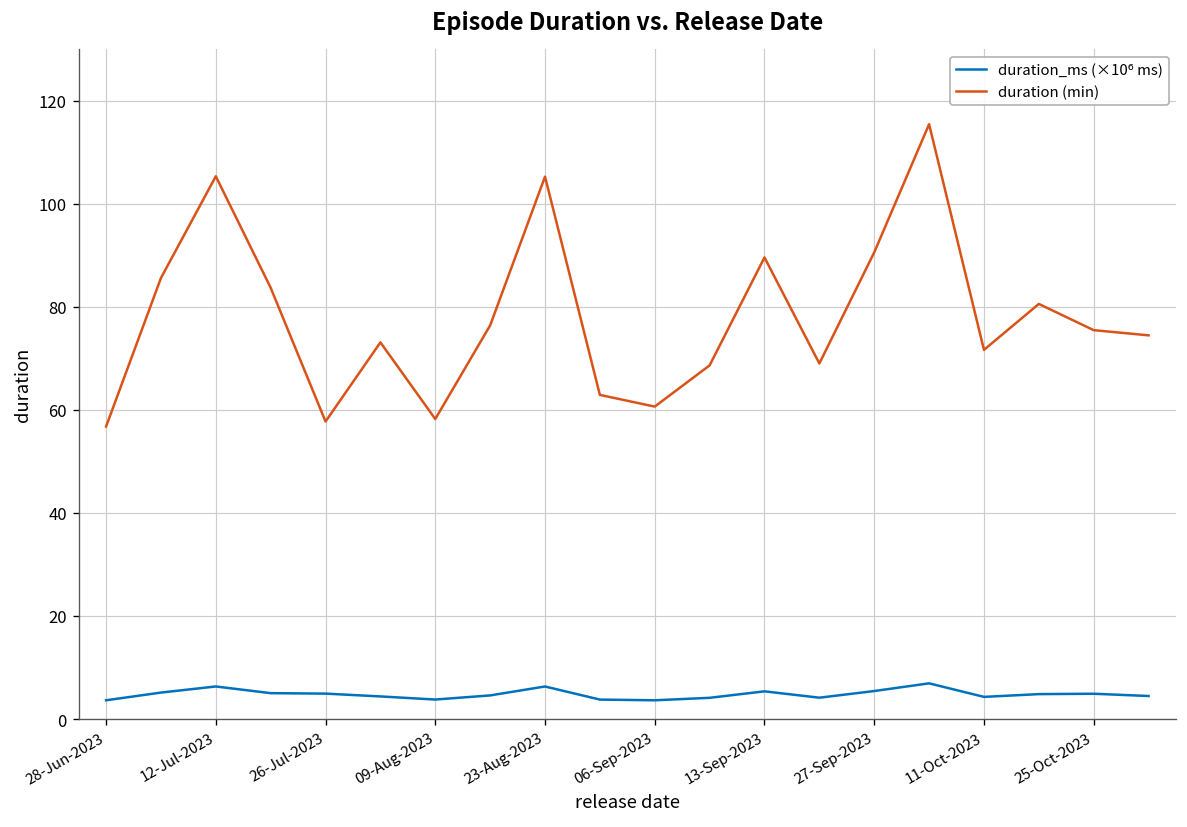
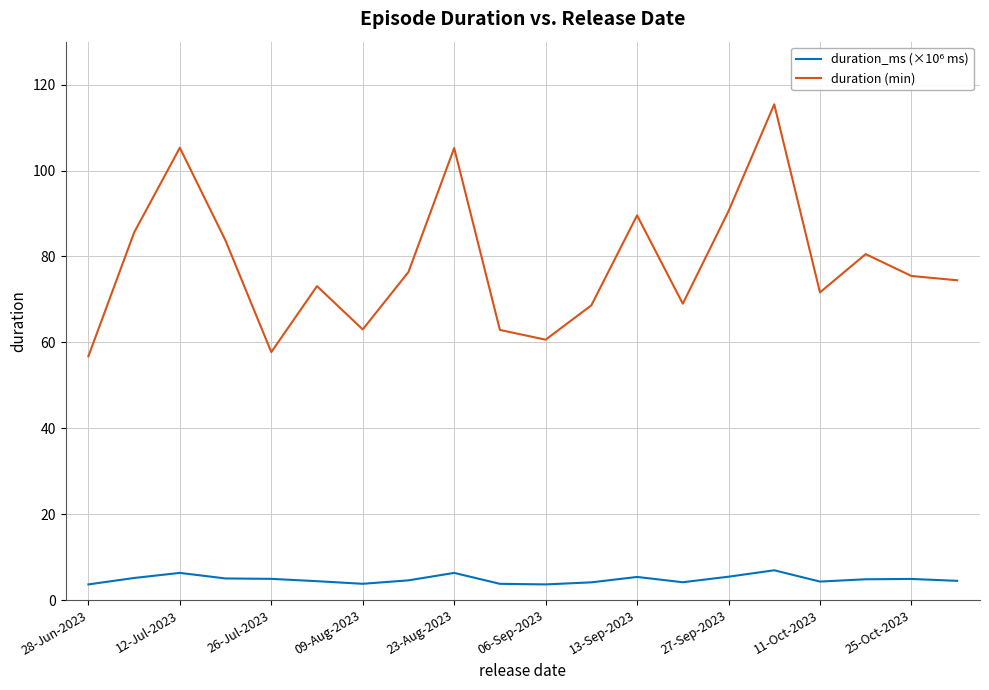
duration (min), 09-Aug-2023: 58 -> 63
